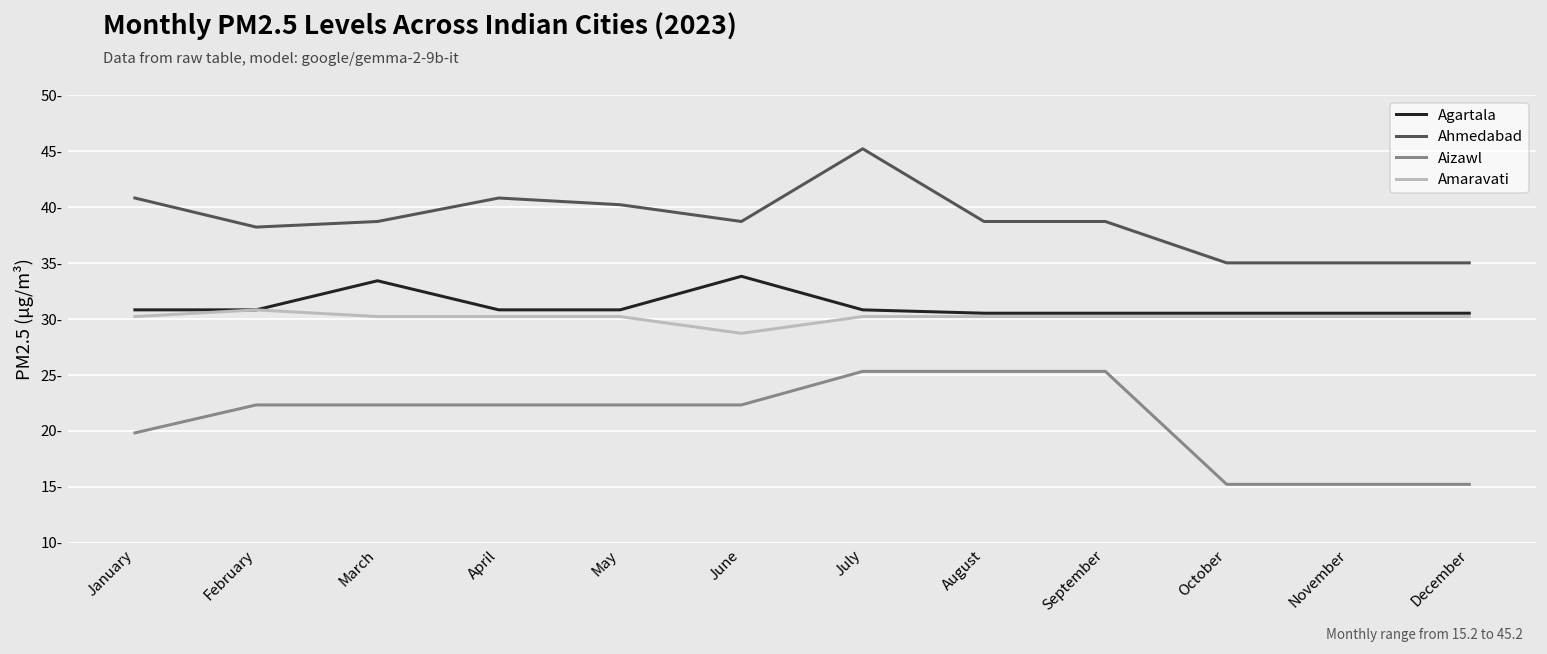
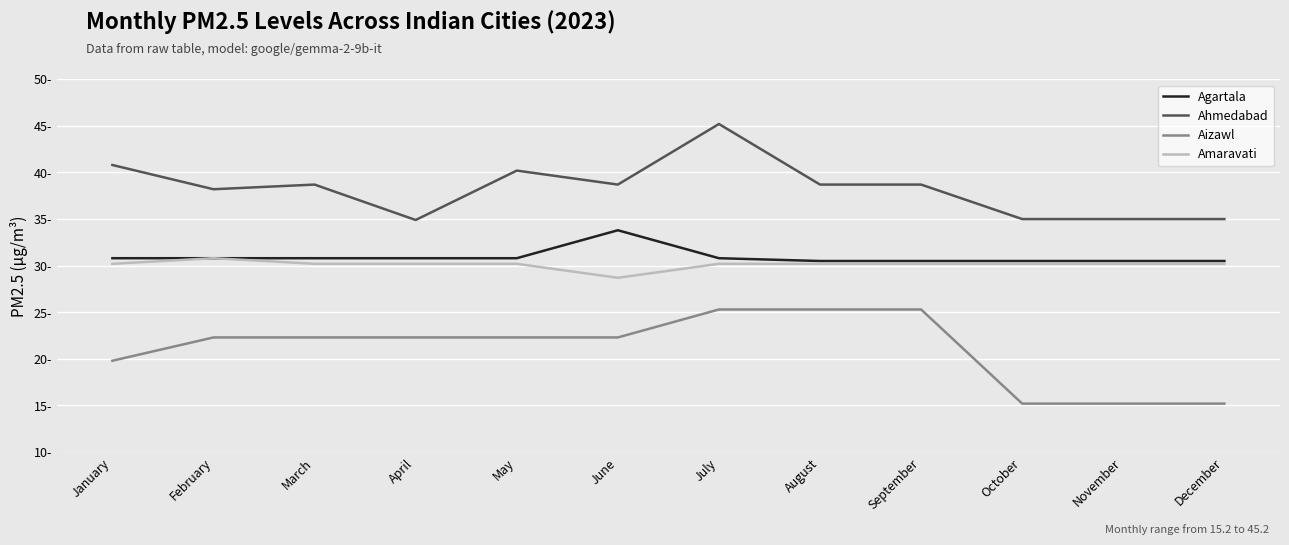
Agartala, March: 33- -> 31-
Ahmedabad, April: 41- -> 35-
